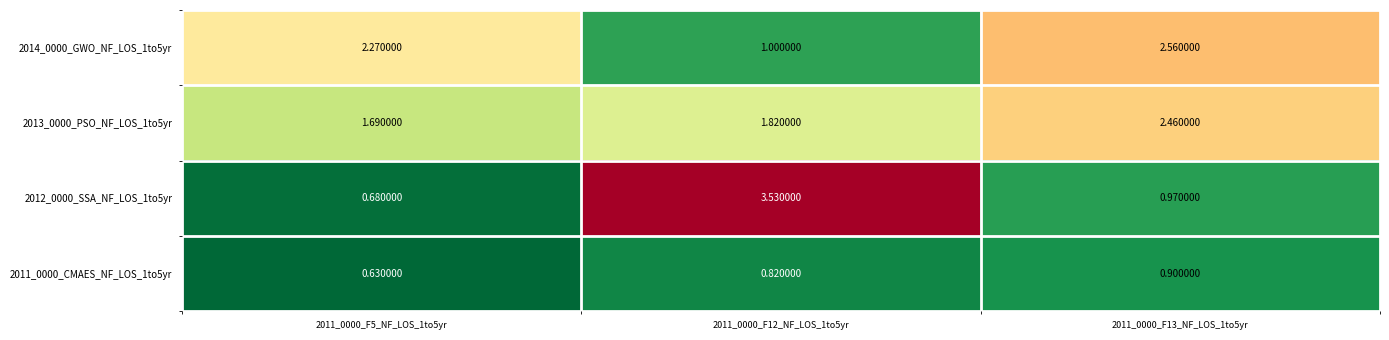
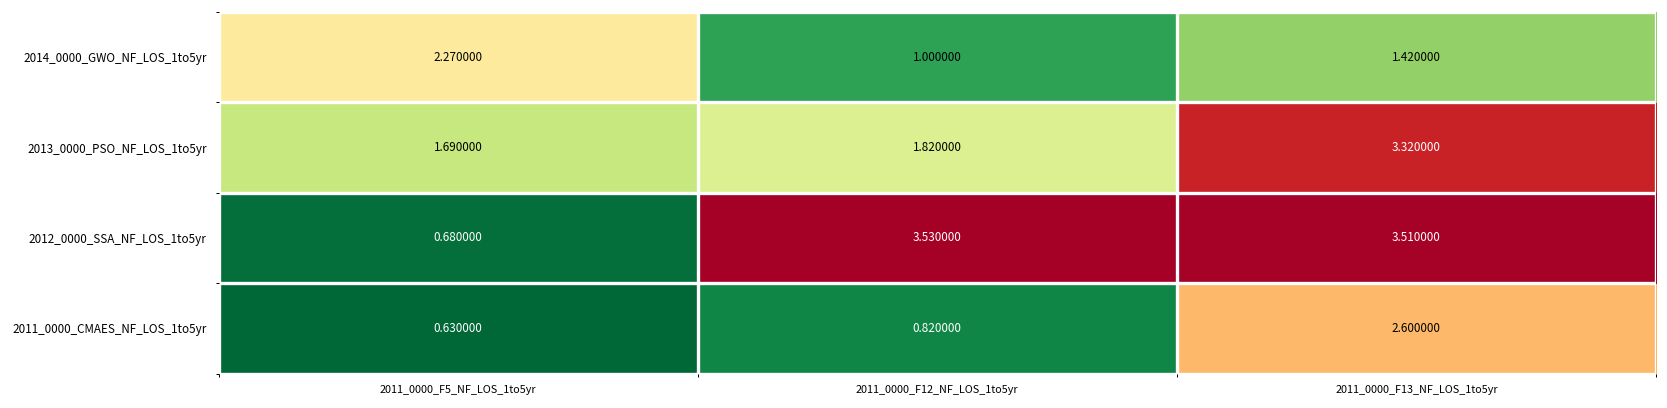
2014_0000_GWO_NF_LOS_1to5yr, 2011_0000_F13_NF_LOS_1to5yr: 2.560000 -> 1.420000
2013_0000_PSO_NF_LOS_1to5yr, 2011_0000_F13_NF_LOS_1to5yr: 2.460000 -> 3.320000
2012_0000_SSA_NF_LOS_1to5yr, 2011_0000_F13_NF_LOS_1to5yr: 0.970000 -> 3.510000
2011_0000_CMAES_NF_LOS_1to5yr, 2011_0000_F13_NF_LOS_1to5yr: 0.900000 -> 2.600000
